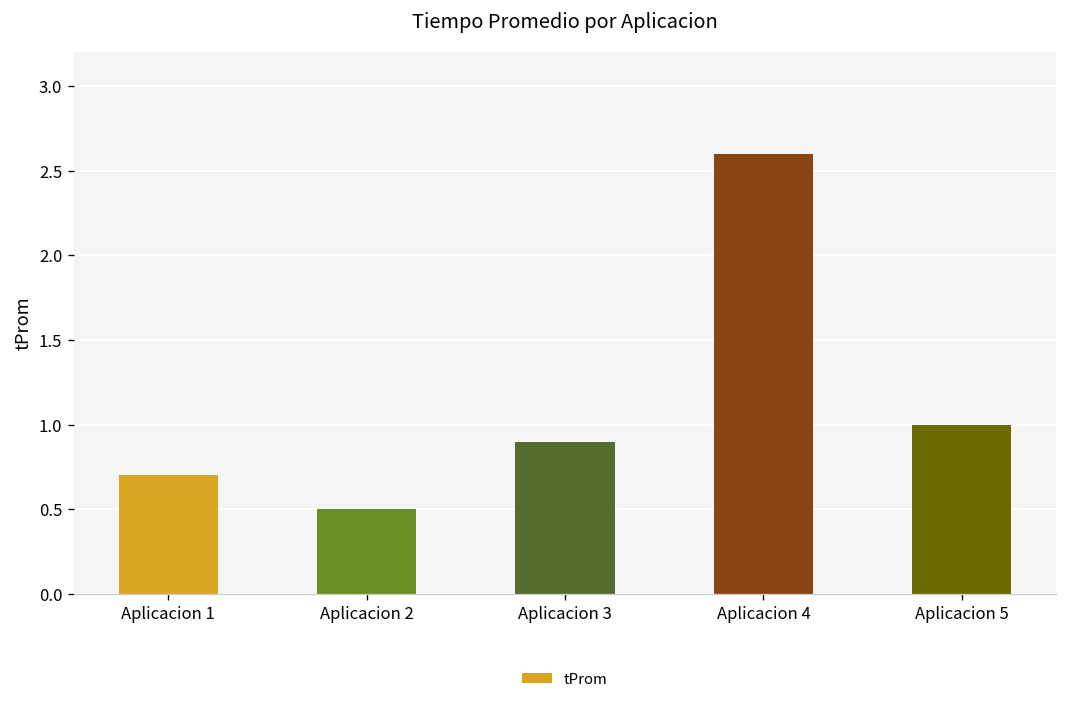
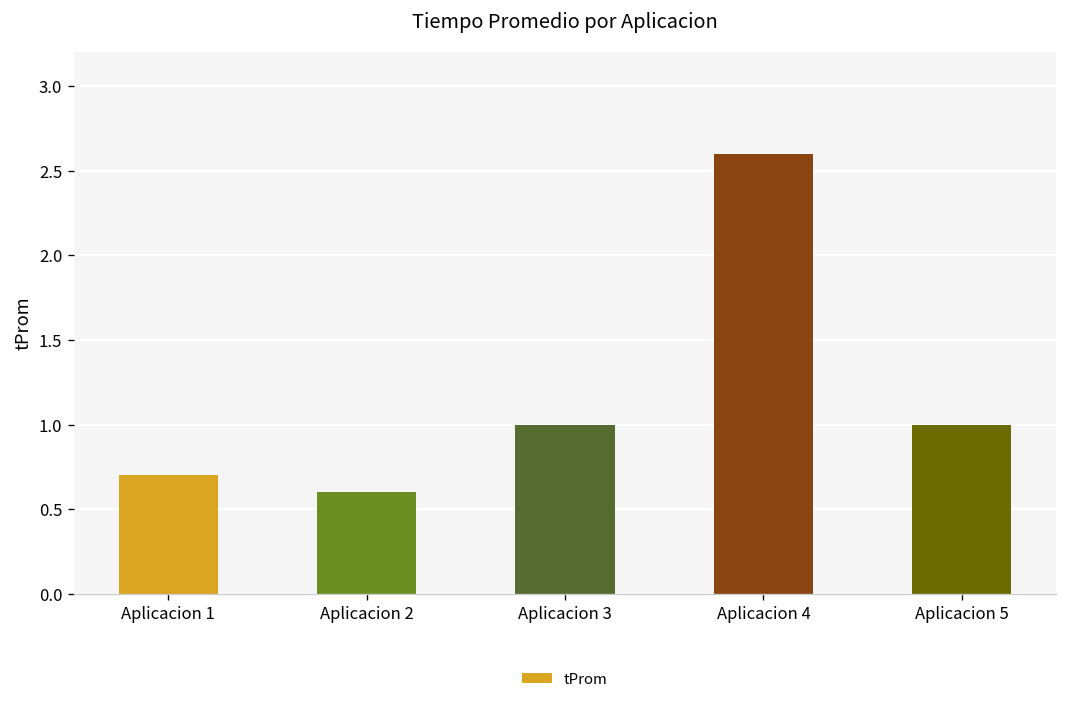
Aplicacion 2: 0.5 -> 0.6
Aplicacion 3: 0.9 -> 1.0
